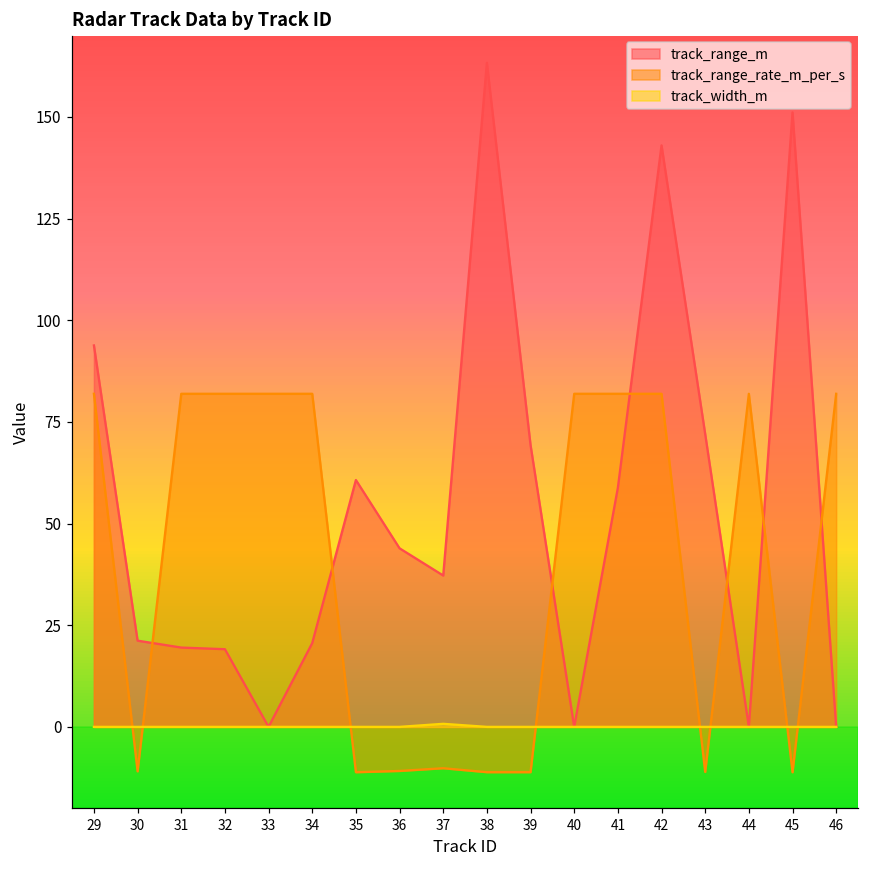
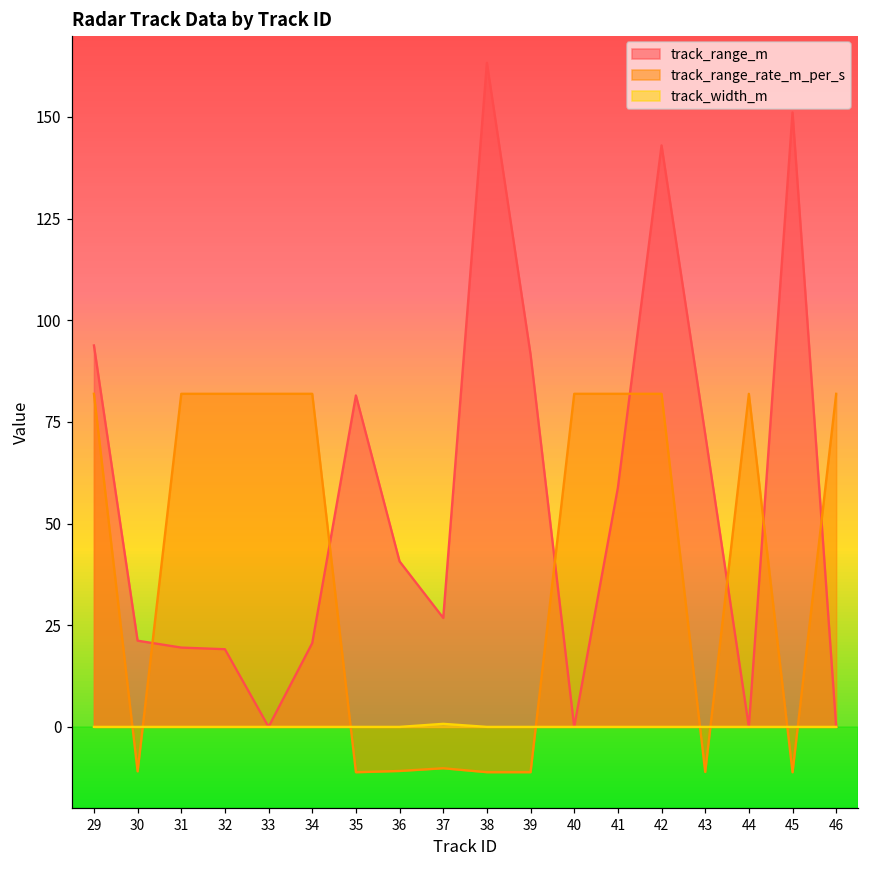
track_range_m, 35: 61 -> 82
track_range_m, 36: 44 -> 41
track_range_m, 37: 37 -> 27
track_range_m, 39: 69 -> 92
